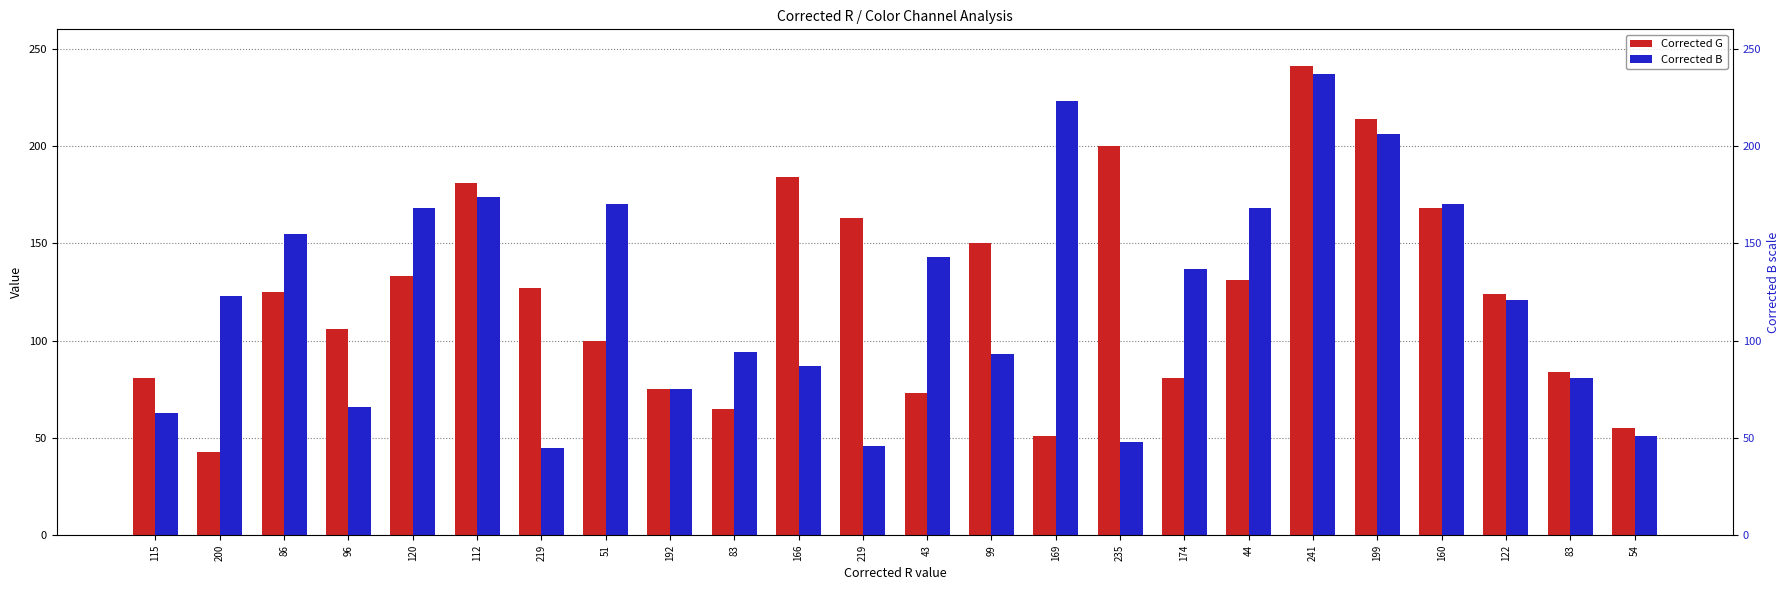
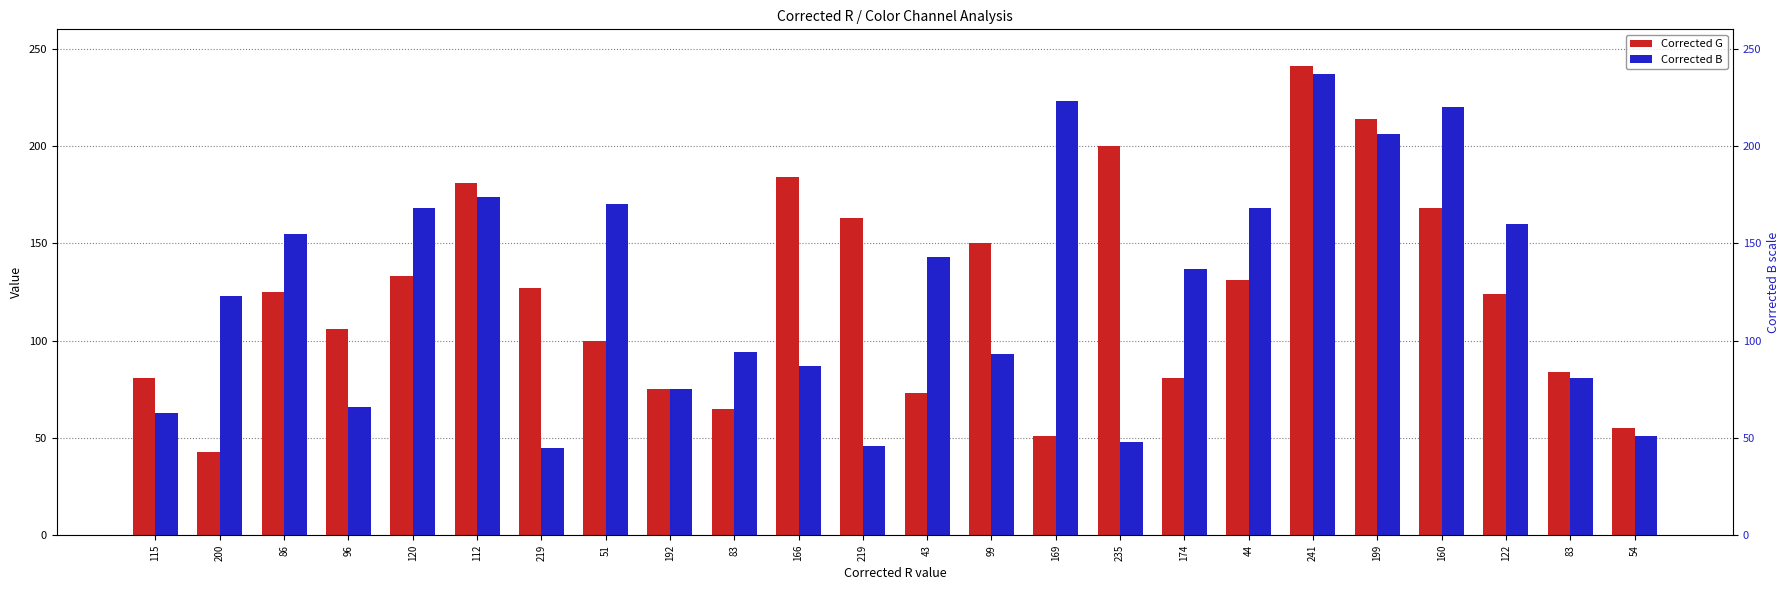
Corrected B, 160: 170 -> 220
Corrected B, 122: 121 -> 160
